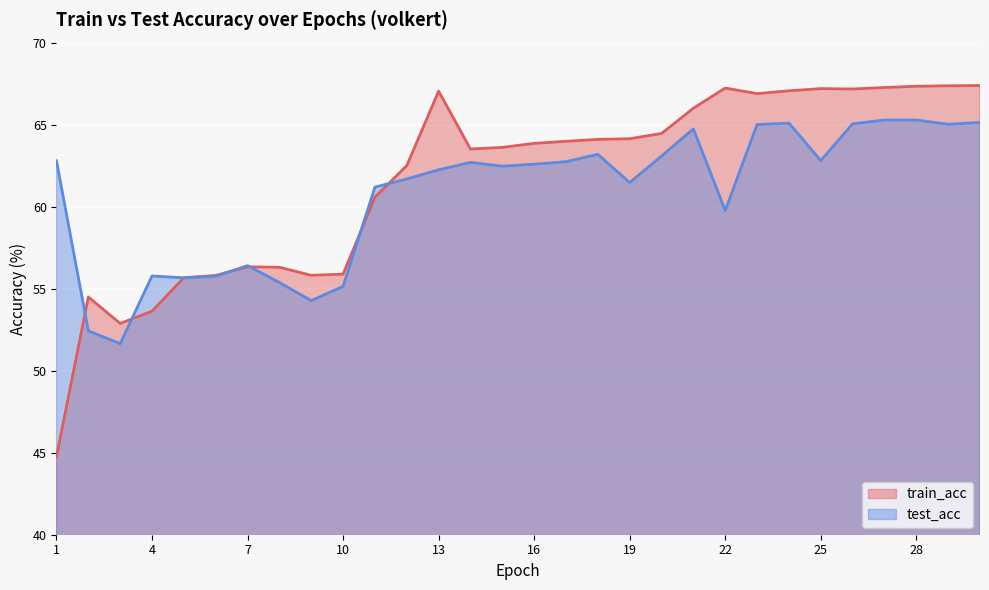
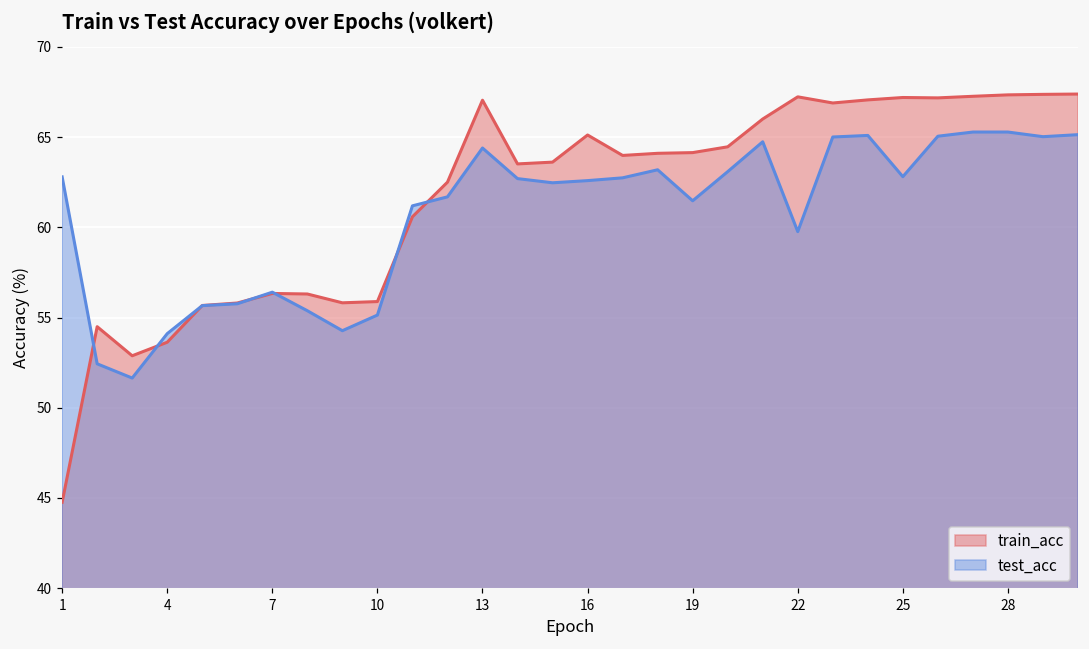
test_acc, 4: 55.8 -> 54.1
test_acc, 13: 62.2 -> 64.4
train_acc, 16: 63.9 -> 65.1
